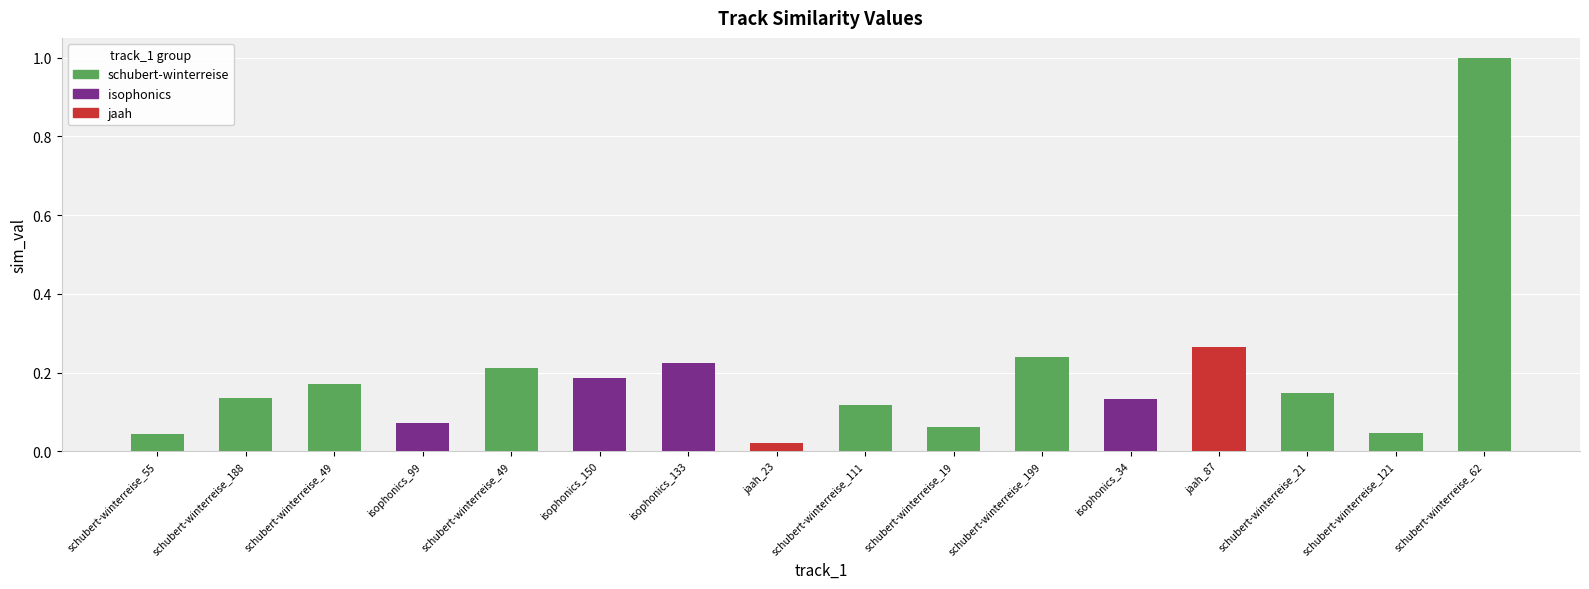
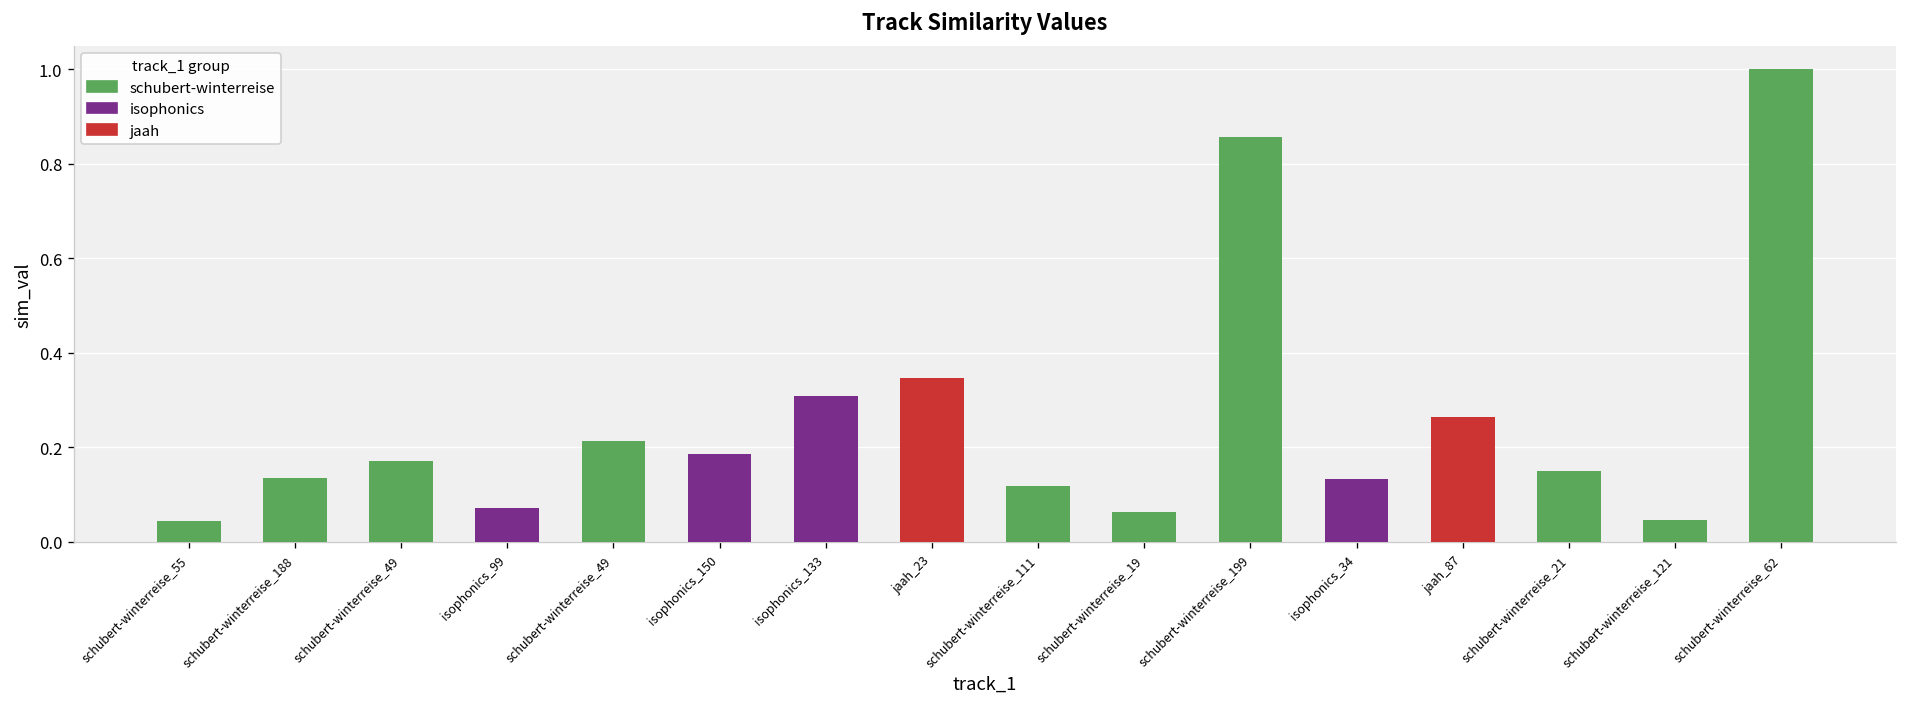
isophonics_133: 0.23 -> 0.31
jaah_23: 0.02 -> 0.35
schubert-winterreise_199: 0.24 -> 0.86
